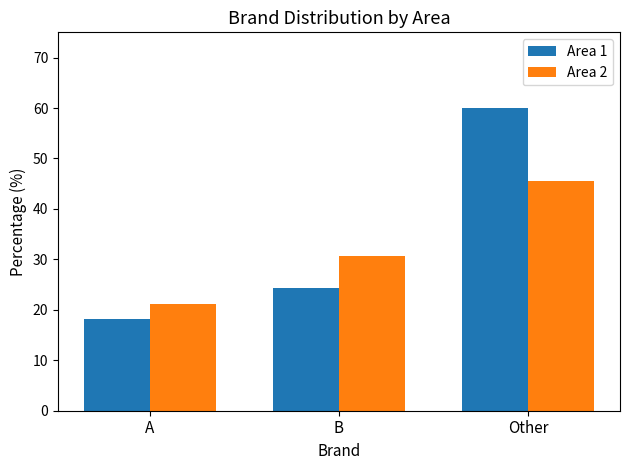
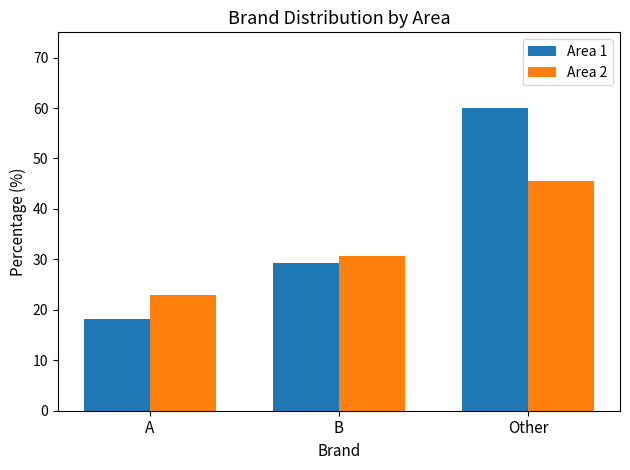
Area 2, A: 21 -> 23
Area 1, B: 24 -> 29
